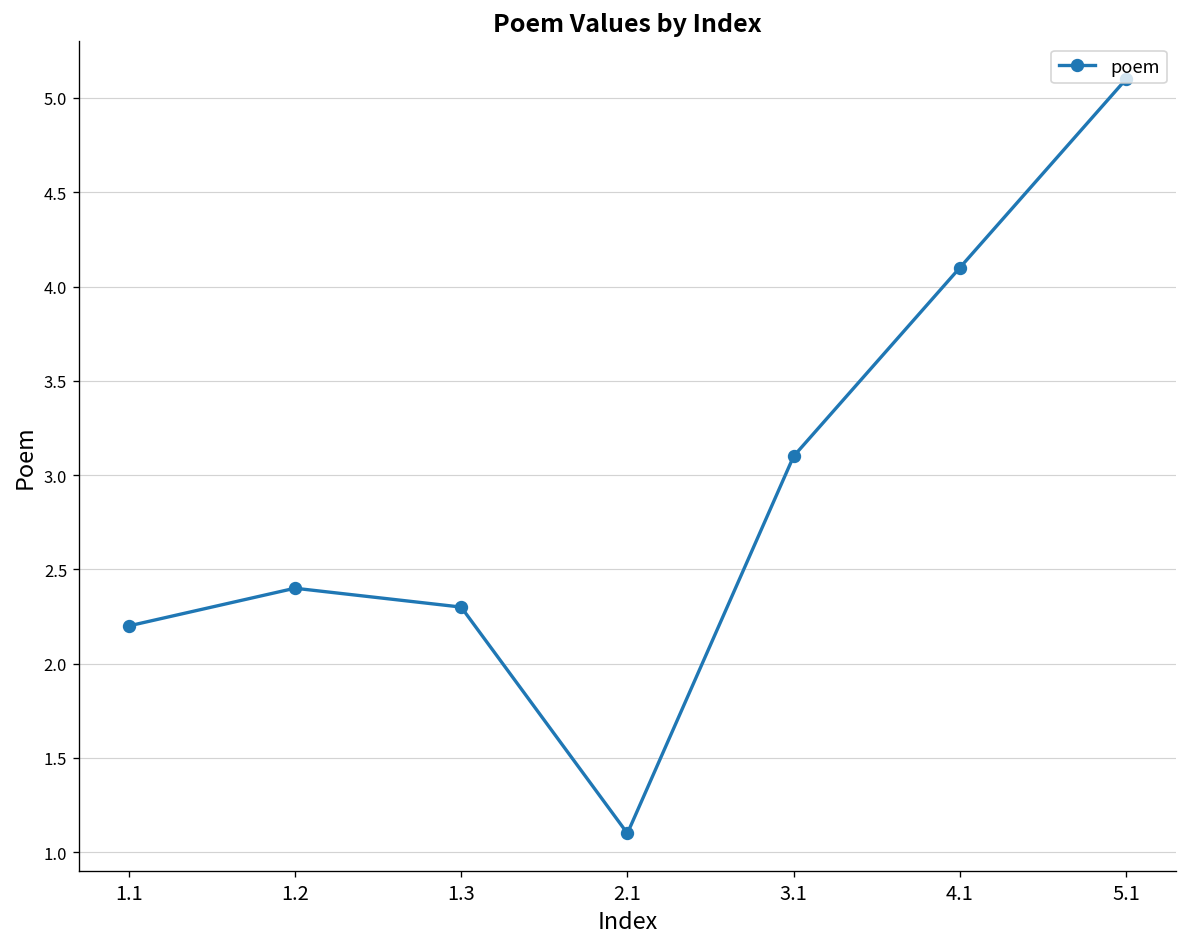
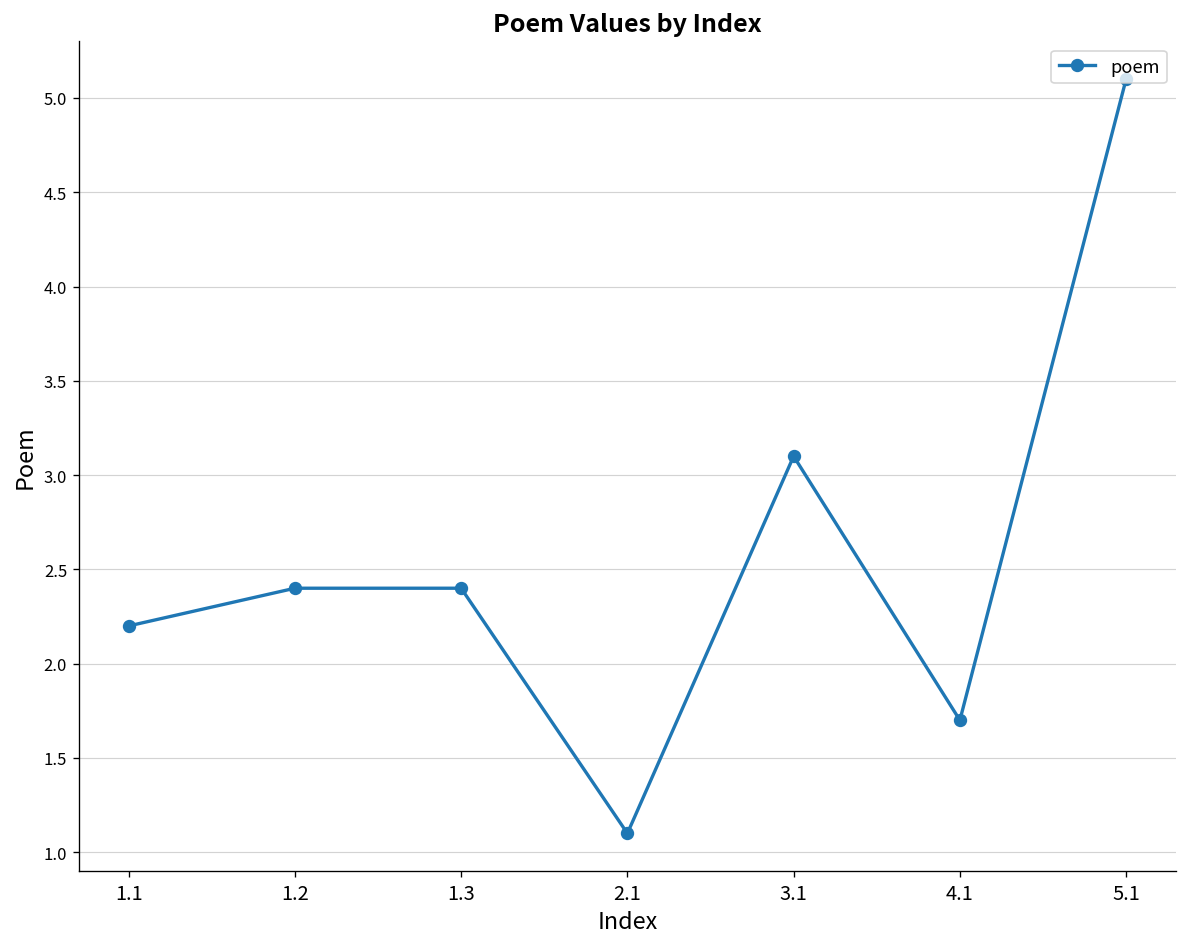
1.3: 2.3 -> 2.4
4.1: 4.1 -> 1.7
